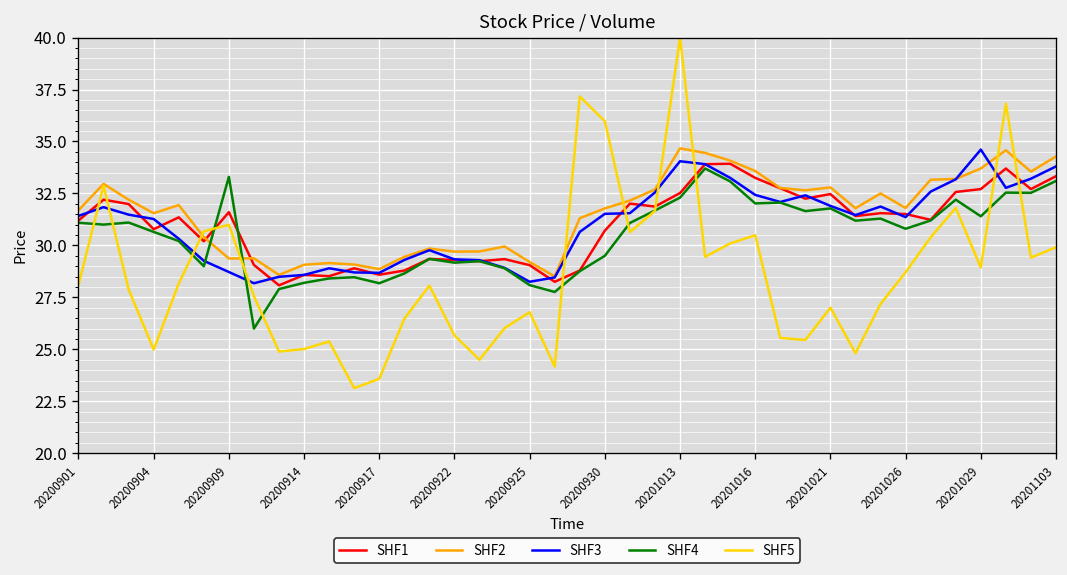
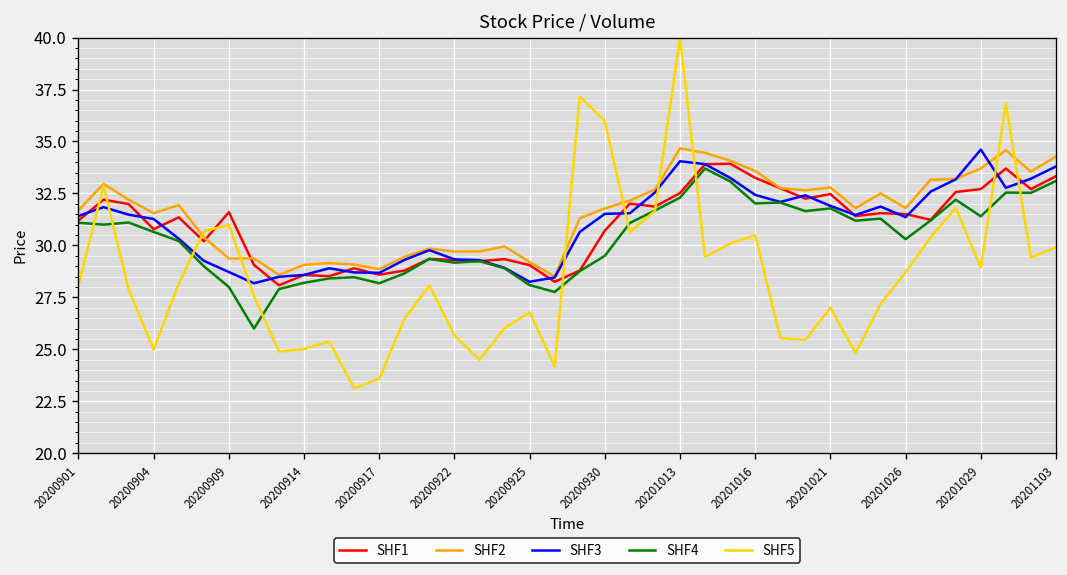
SHF4, 20200909: 33.3 -> 28.0
SHF4, 20201026: 30.8 -> 30.3
